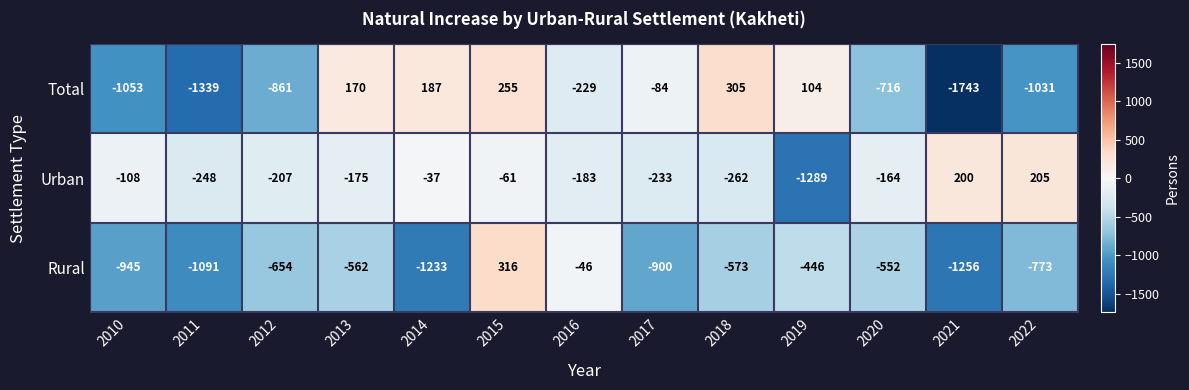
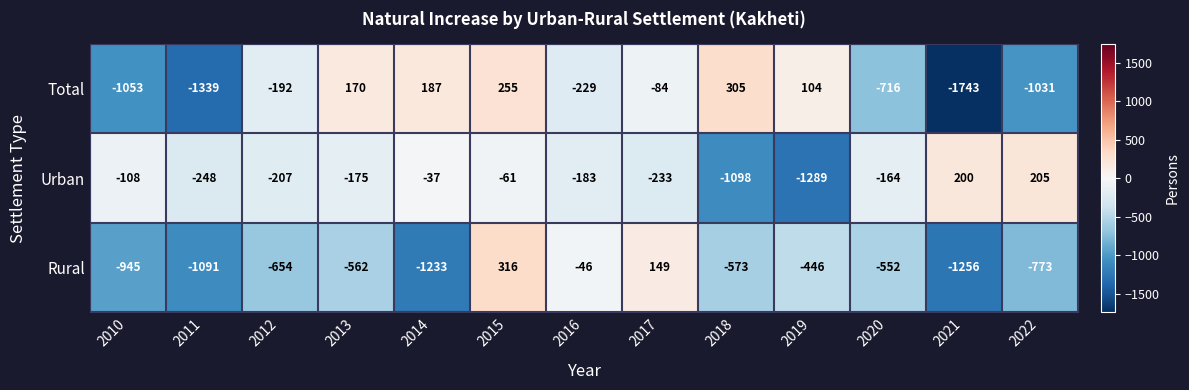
Total, 2012: -861 -> -192
Urban, 2018: -262 -> -1098
Rural, 2017: -900 -> 149
